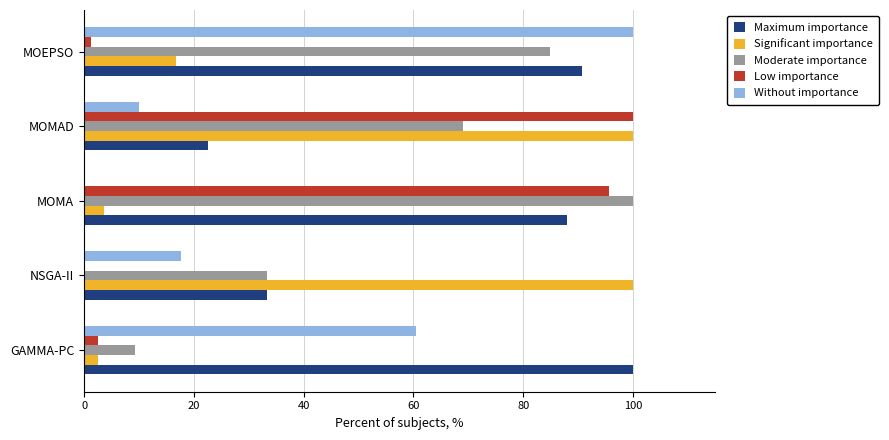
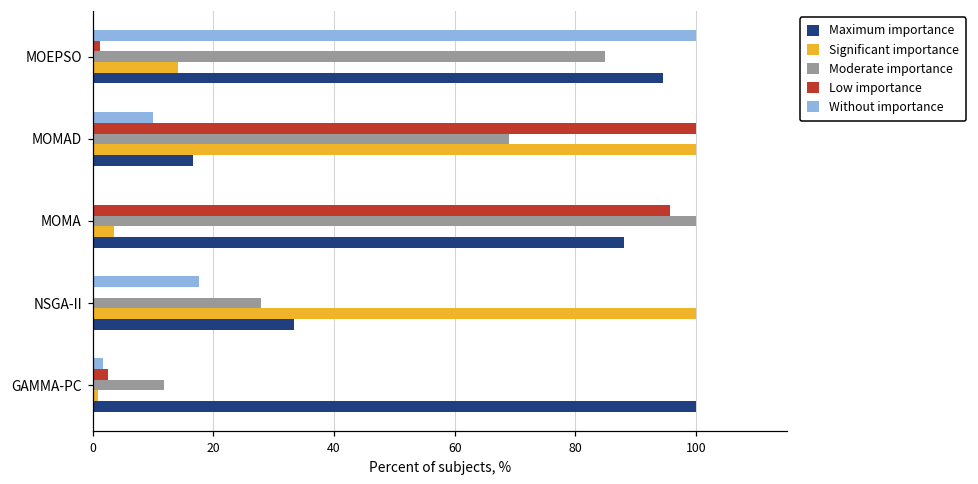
Significant importance, MOEPSO: 17 -> 14
Maximum importance, MOEPSO: 91 -> 94
Maximum importance, MOMAD: 23 -> 17
Moderate importance, NSGA-II: 33 -> 28
Without importance, GAMMA-PC: 60 -> 2
Moderate importance, GAMMA-PC: 9 -> 12
Significant importance, GAMMA-PC: 3 -> 1
